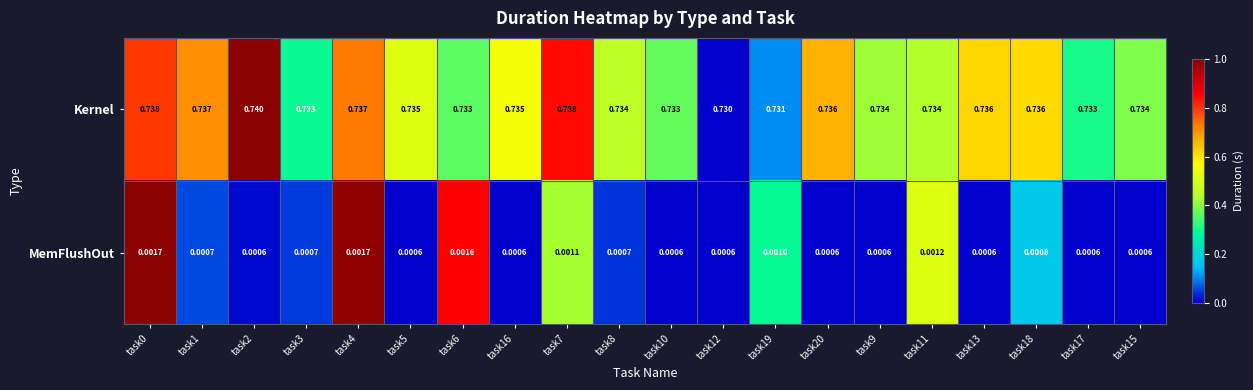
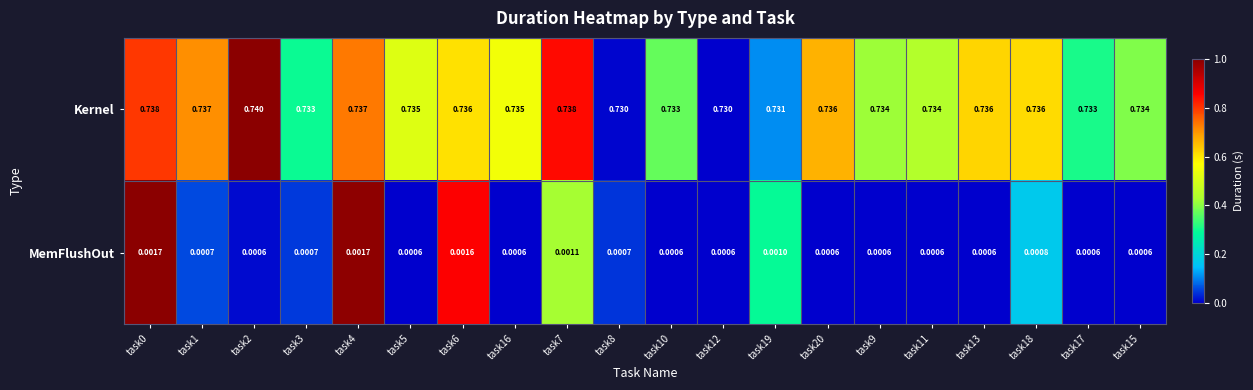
Kernel, task6: 0.733 -> 0.736
Kernel, task8: 0.734 -> 0.730
MemFlushOut, task11: 0.0012 -> 0.0006
